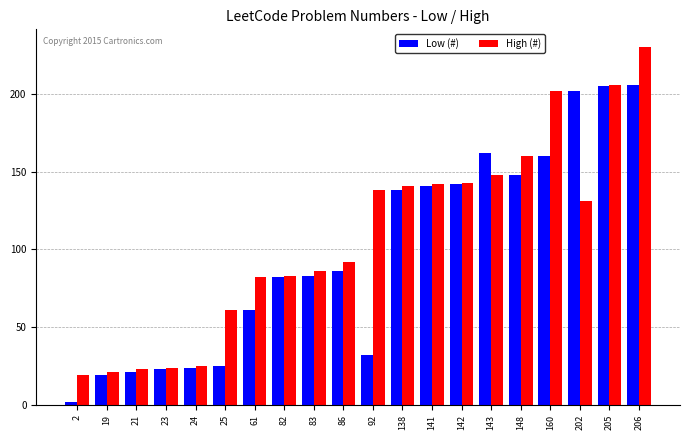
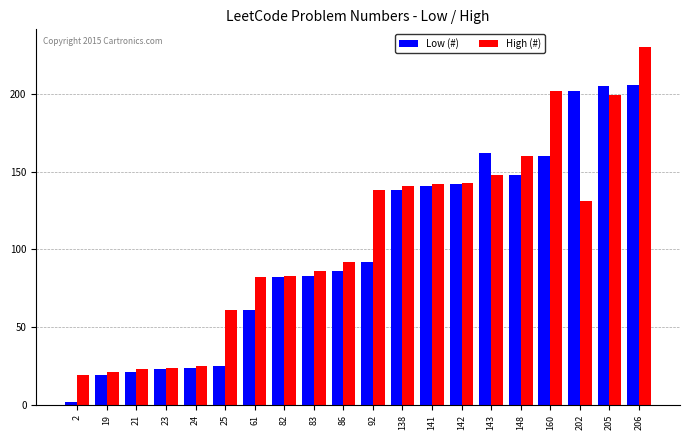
Low (#), 92: 32 -> 92
High (#), 205: 206 -> 199
